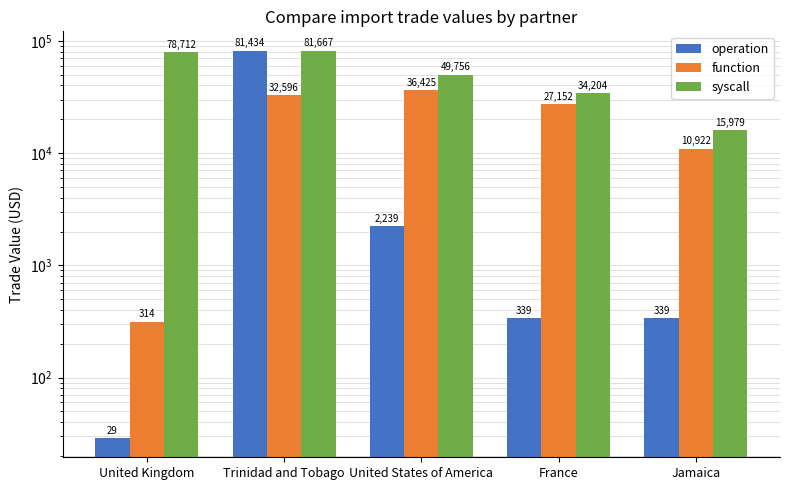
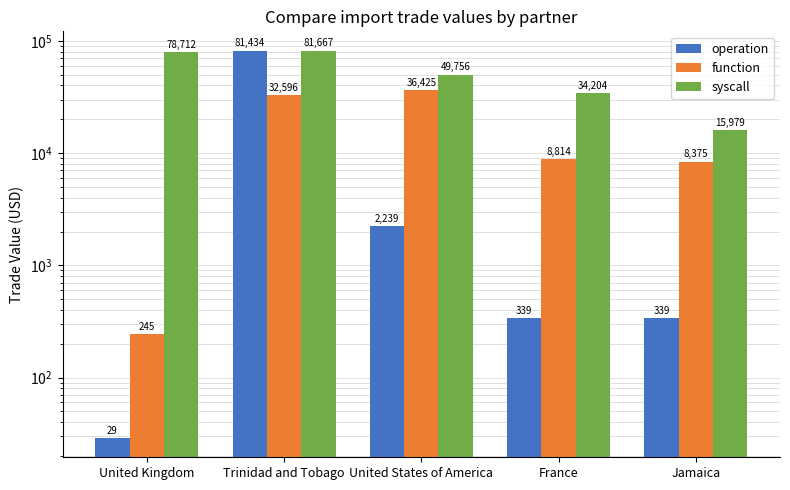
function, United Kingdom: 314 -> 245
function, France: 27,152 -> 8,814
function, Jamaica: 10,922 -> 8,375
